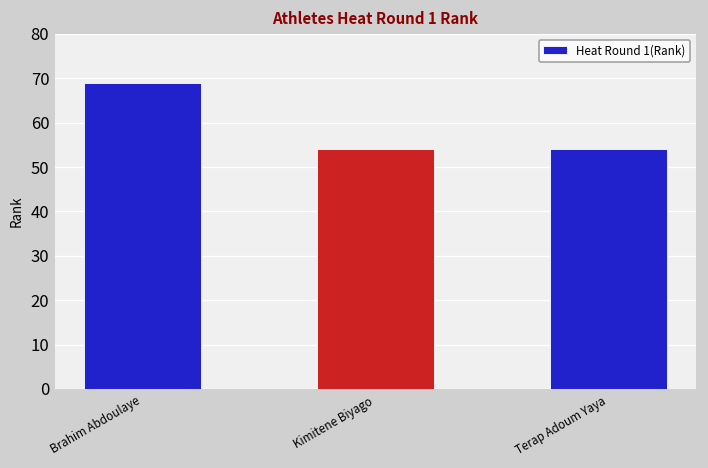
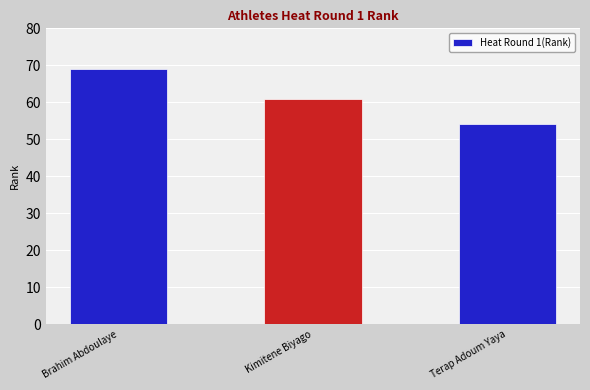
Kimitene Biyago: 54 -> 61
